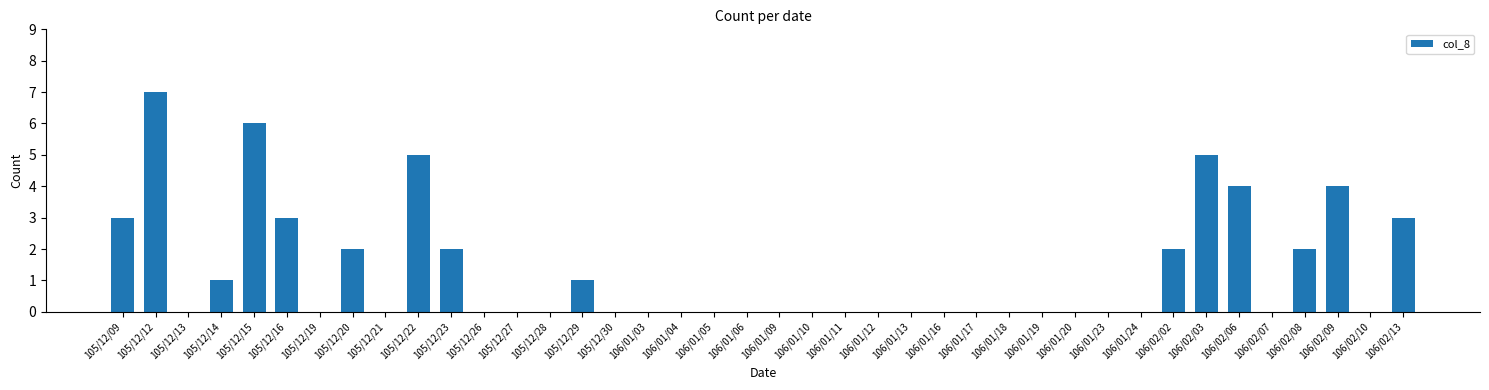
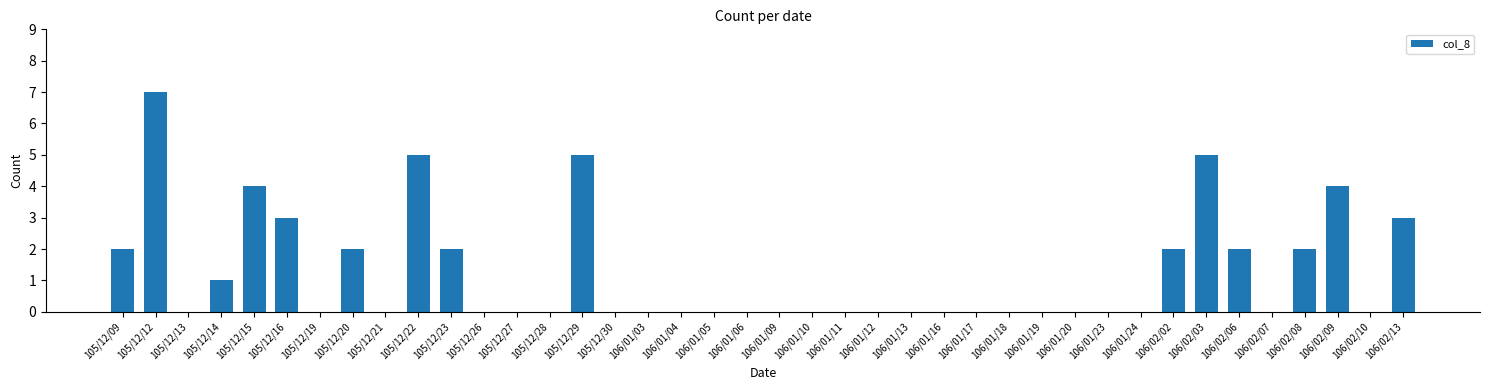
105/12/09: 3 -> 2
105/12/15: 6 -> 4
105/12/29: 1 -> 5
106/02/06: 4 -> 2
